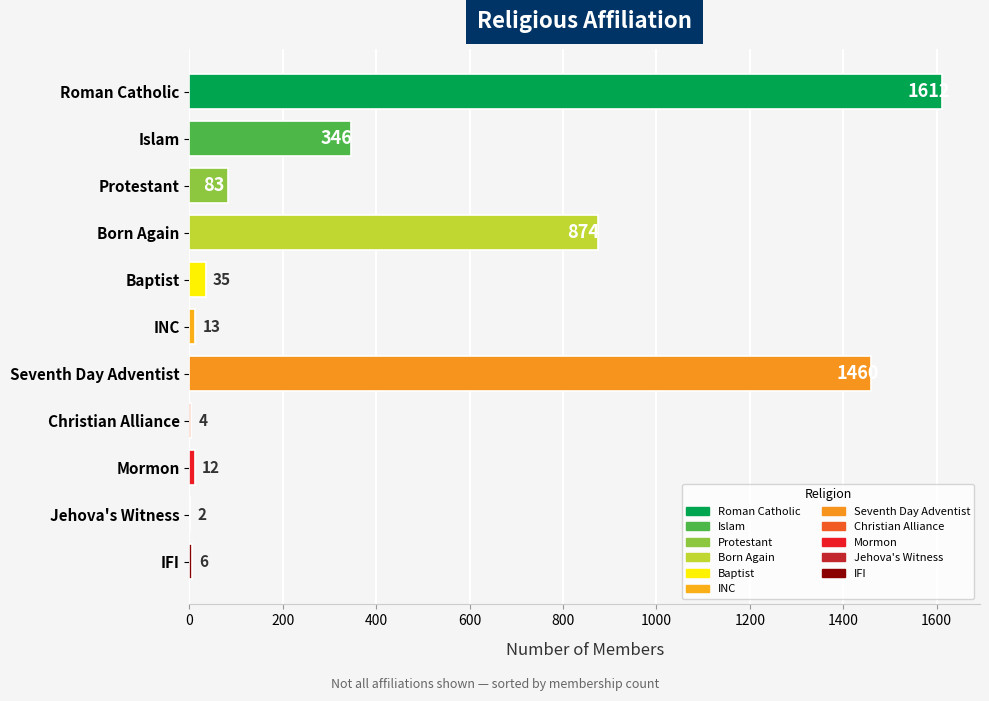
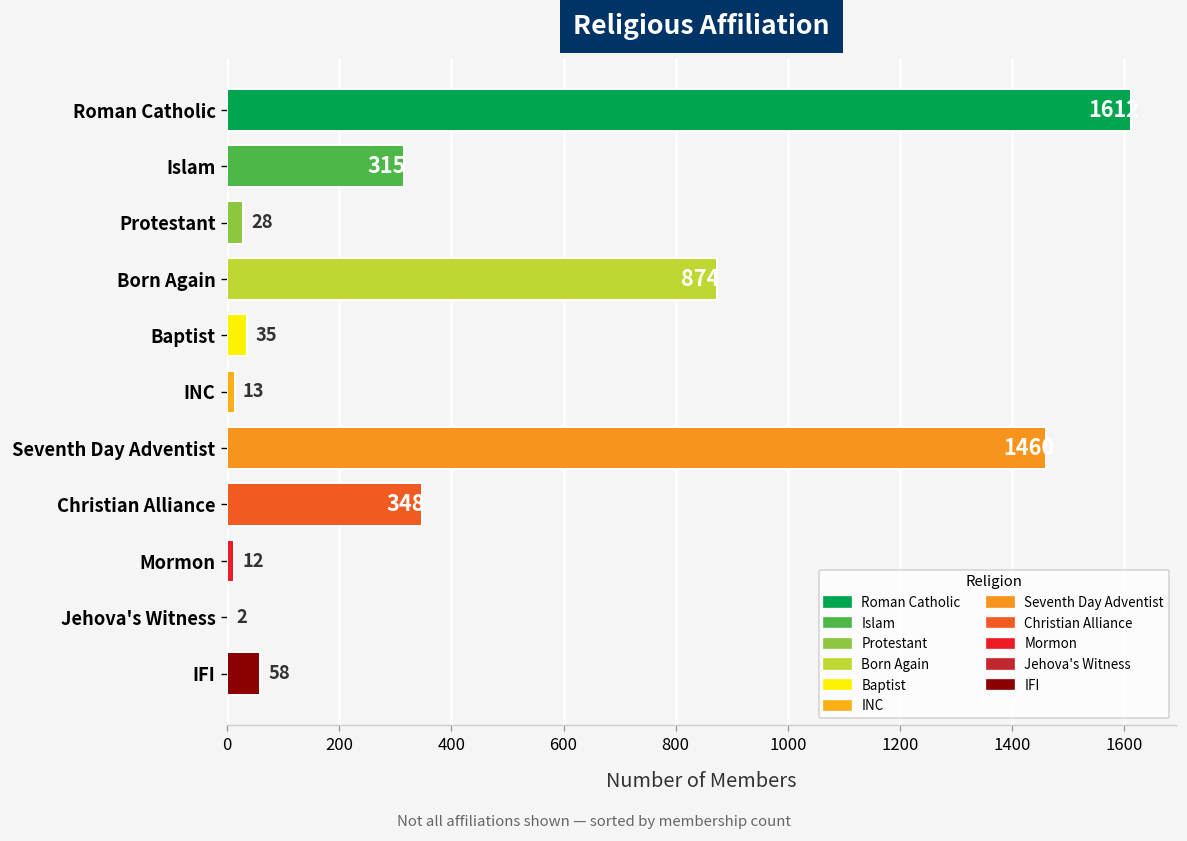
Islam: 346 -> 315
Protestant: 83 -> 28
Christian Alliance: 4 -> 348
IFI: 6 -> 58
